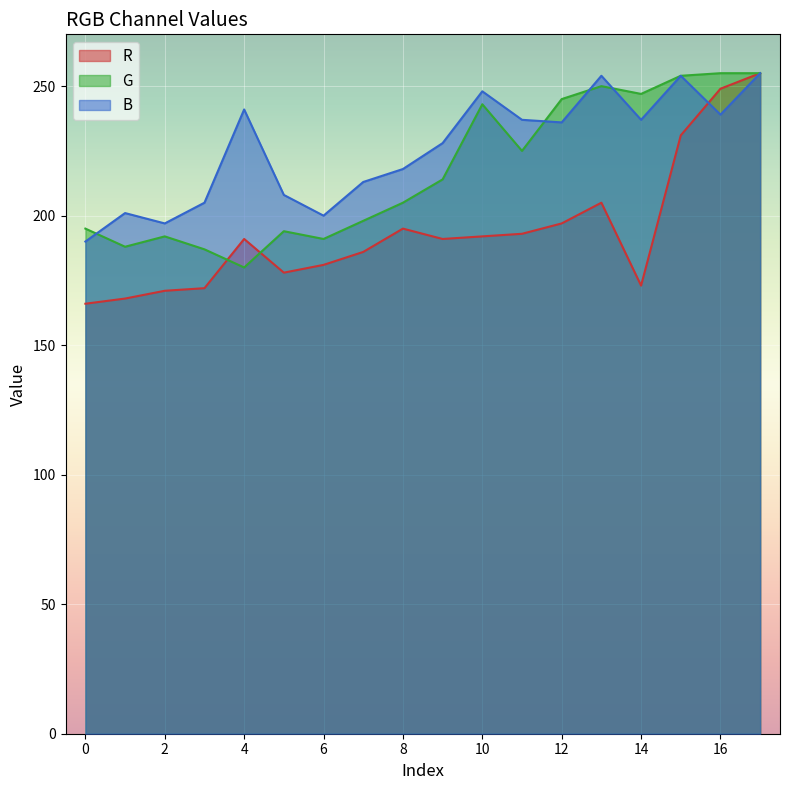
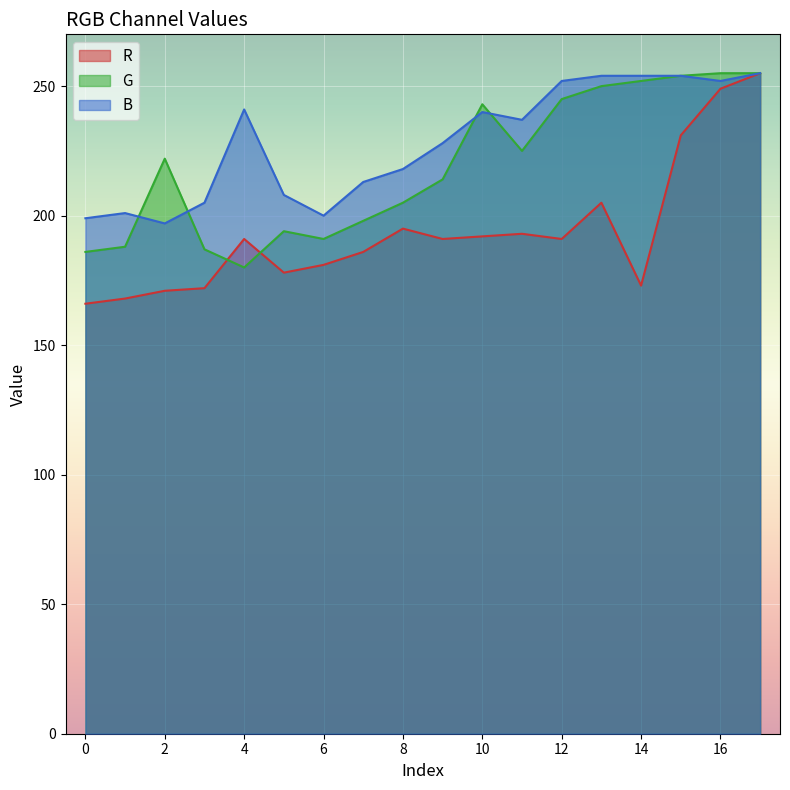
G, 0: 195 -> 186
B, 0: 190 -> 199
G, 2: 192 -> 222
B, 10: 248 -> 240
R, 12: 197 -> 191
B, 12: 236 -> 252
G, 14: 247 -> 252
B, 14: 237 -> 254
B, 16: 239 -> 252
